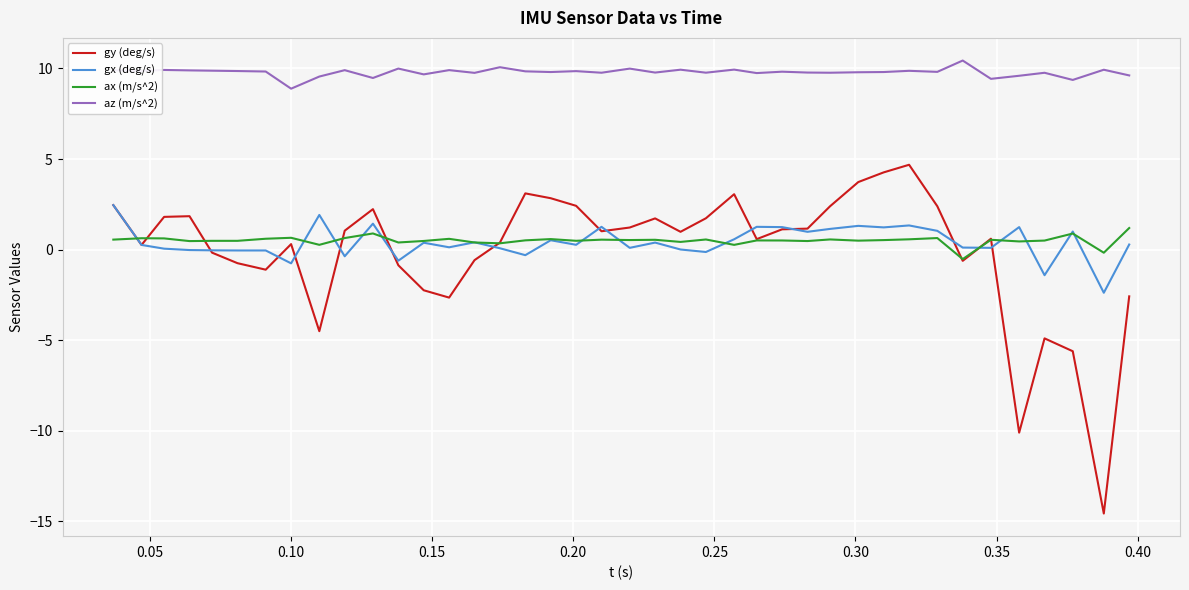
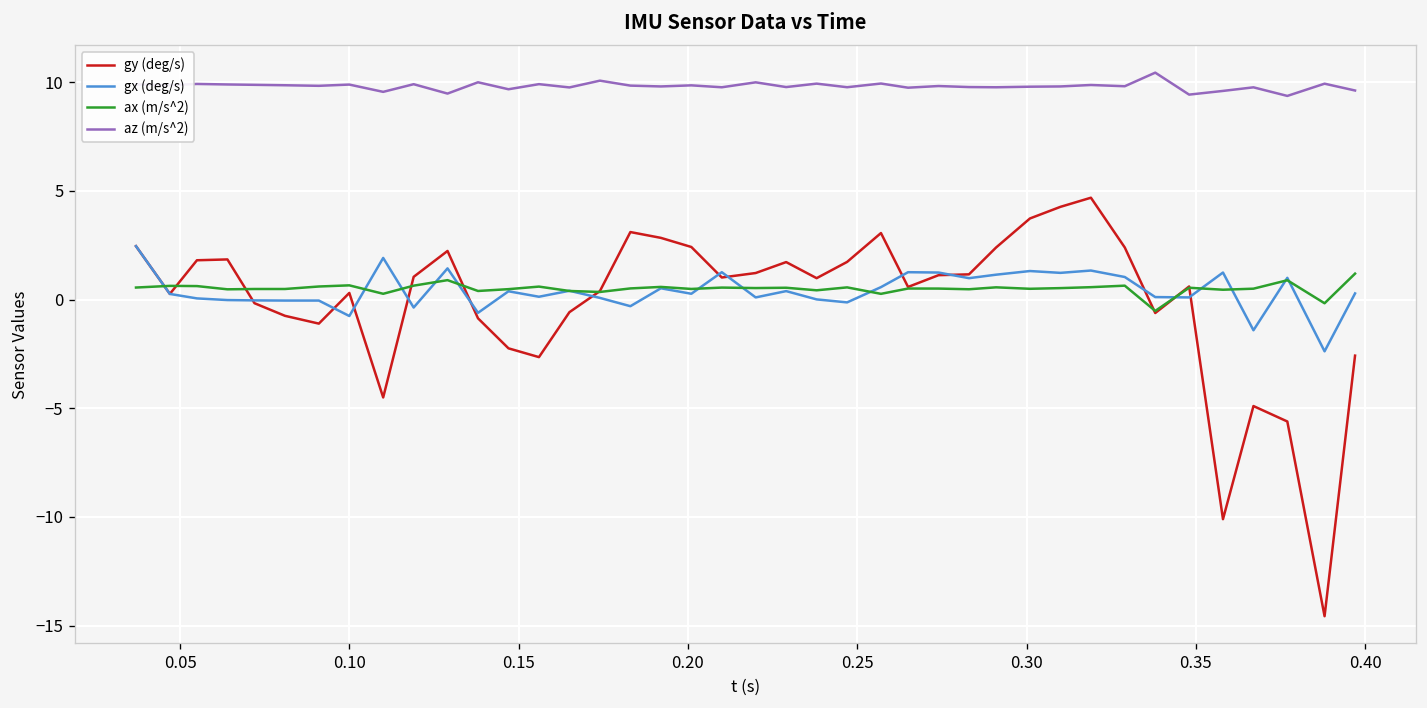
az (m/s^2), 0.10: 8.9 -> 9.9
